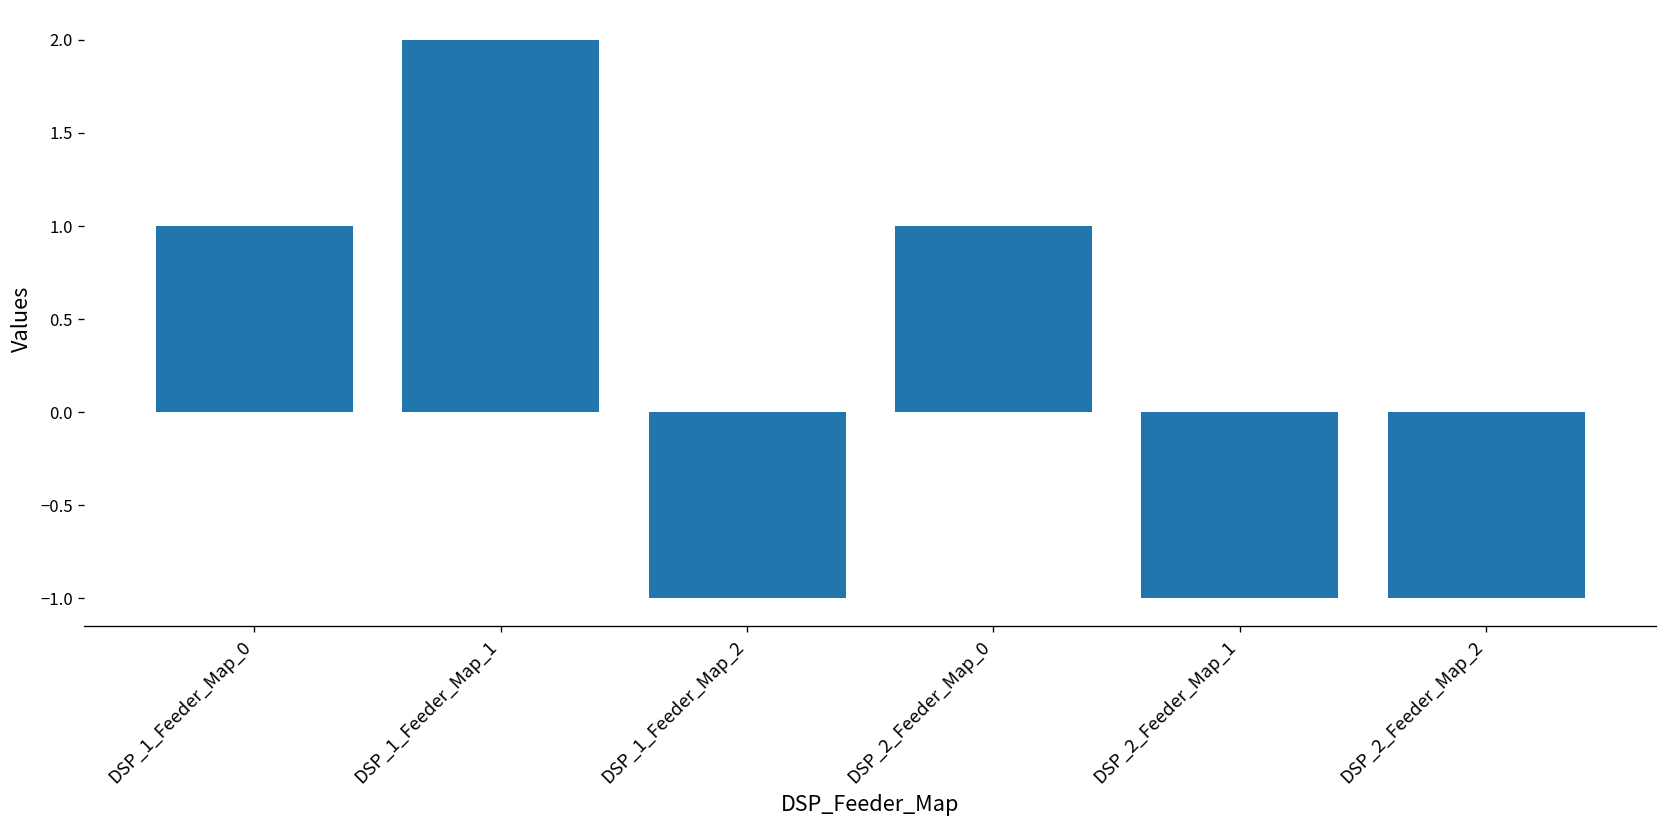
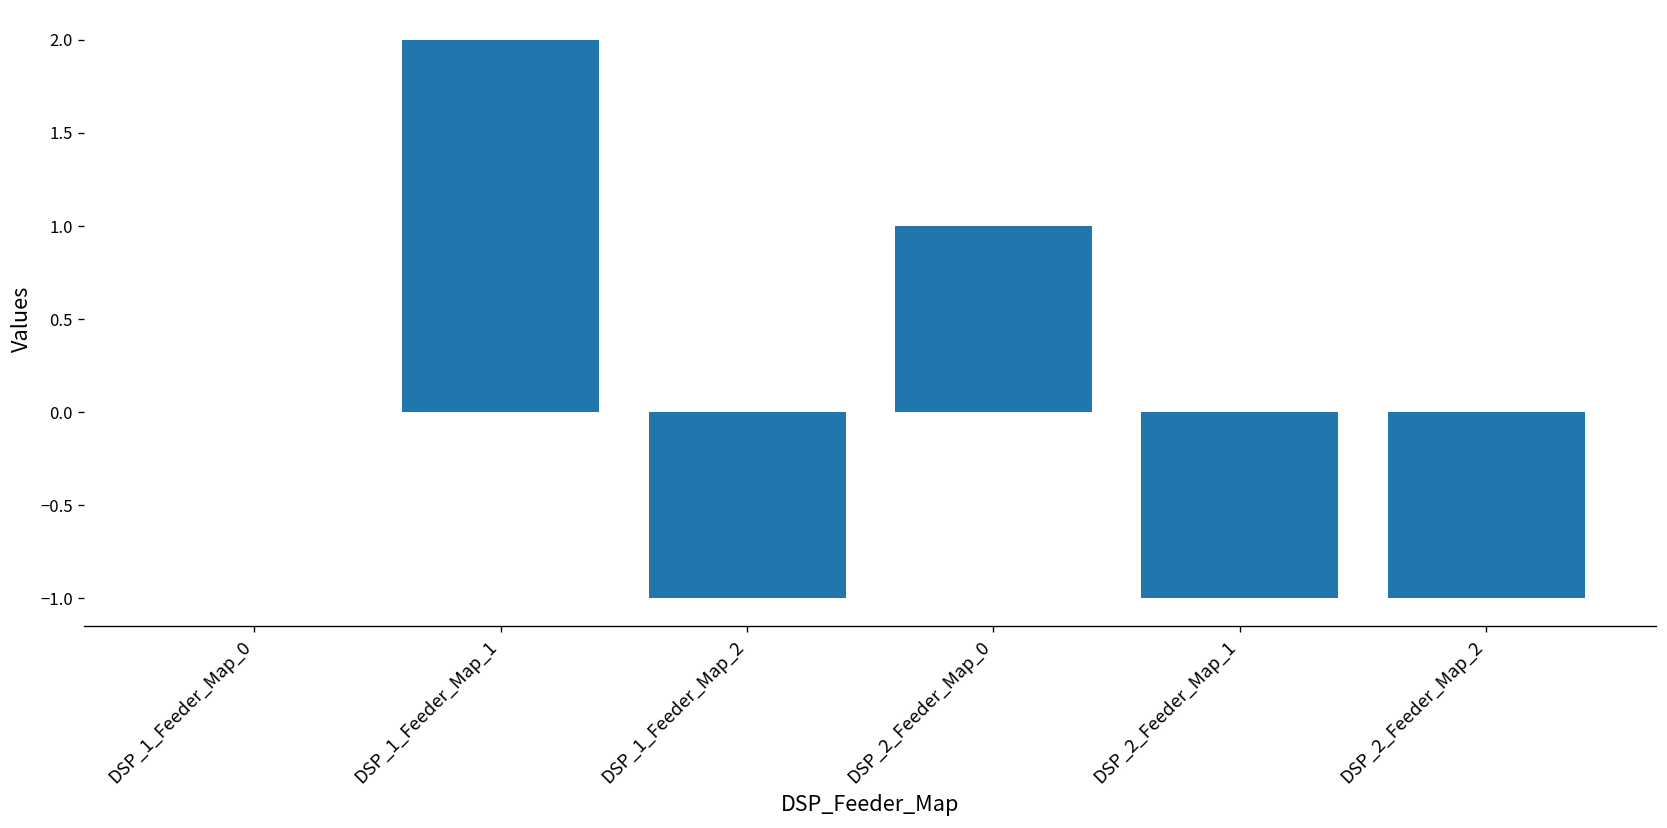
DSP_1_Feeder_Map_0: 1 -> 0
